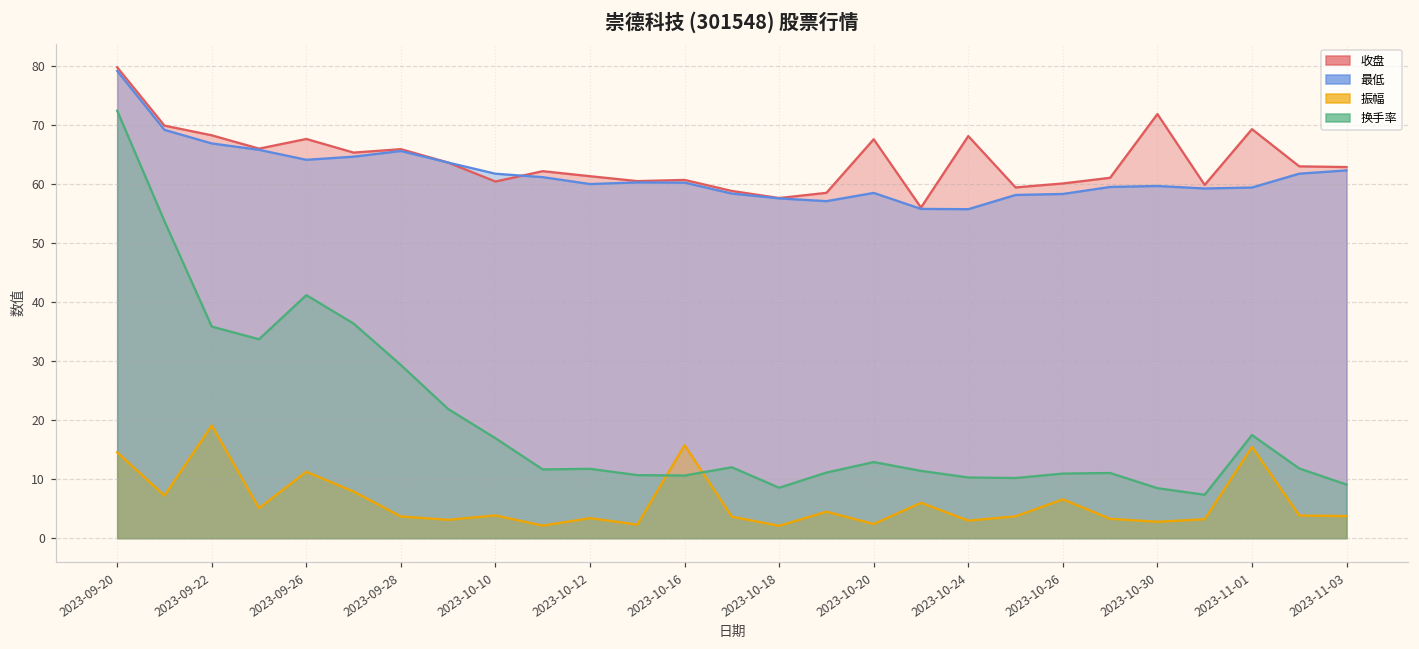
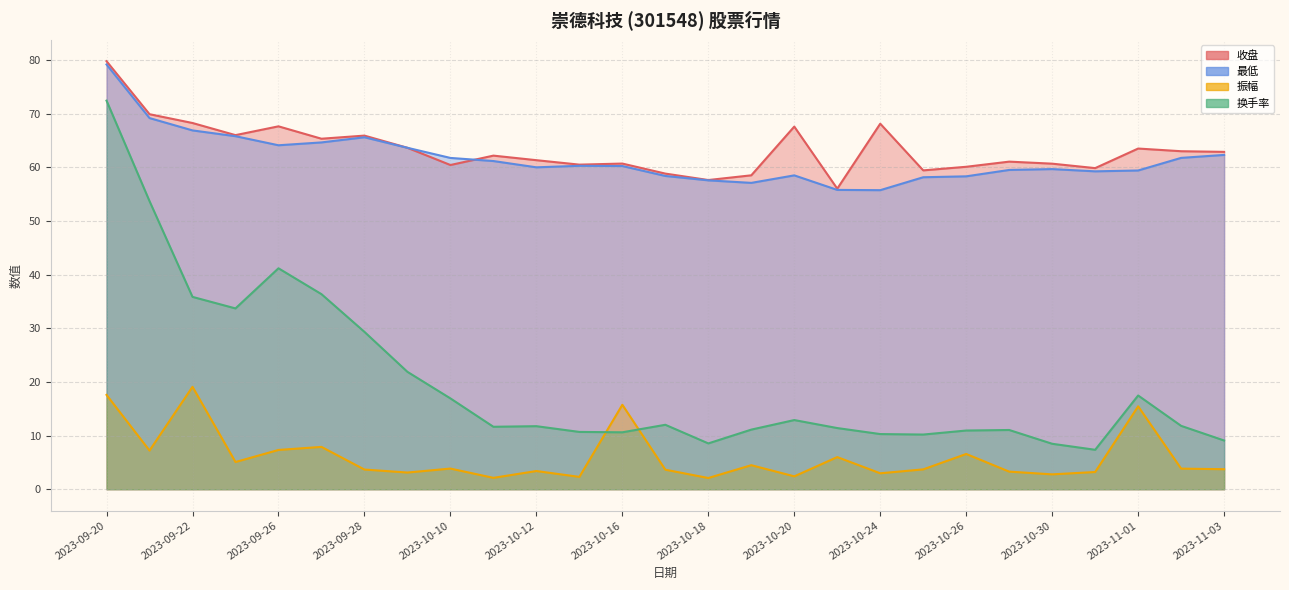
振幅, 2023-09-20: 15 -> 18
振幅, 2023-09-26: 11 -> 7
收盘, 2023-10-30: 72 -> 61
收盘, 2023-11-01: 69 -> 64
